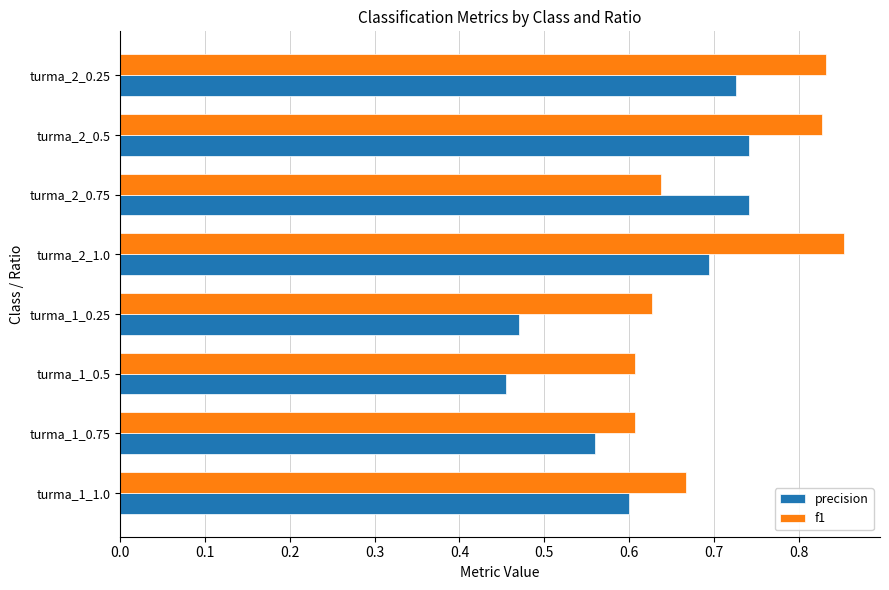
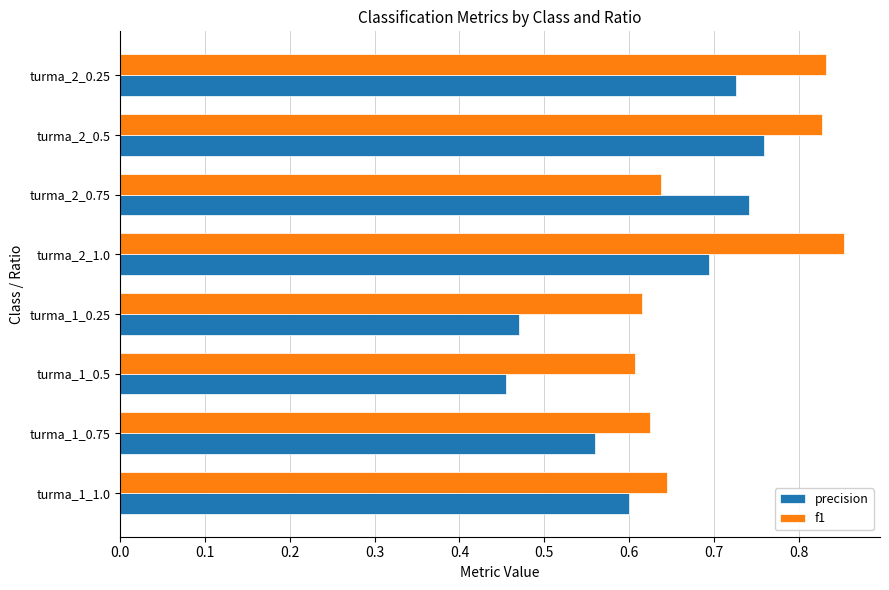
precision, turma_2_0.5: 0.74 -> 0.76
f1, turma_1_0.25: 0.63 -> 0.62
f1, turma_1_0.75: 0.61 -> 0.63
f1, turma_1_1.0: 0.67 -> 0.64
